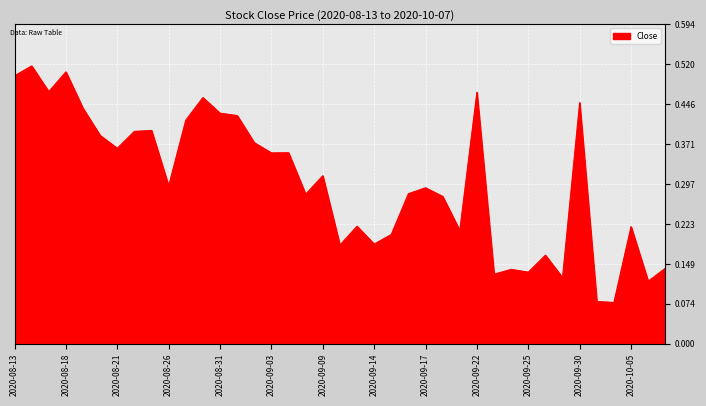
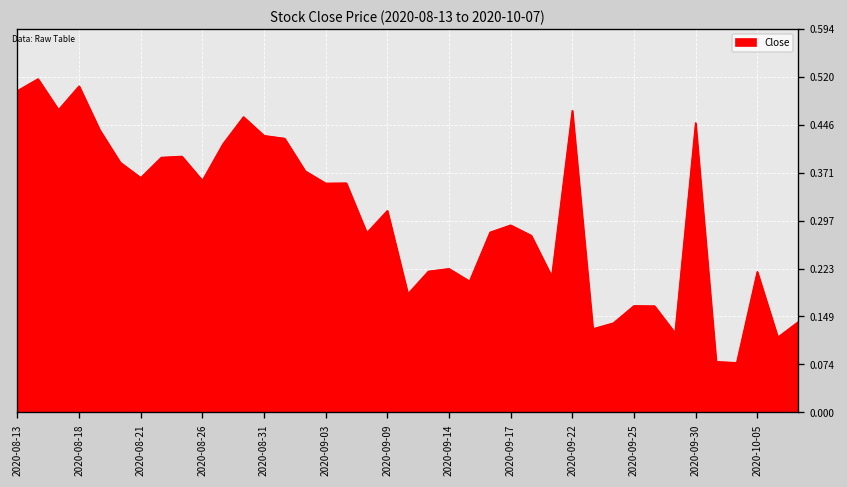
2020-08-26: 0.29 -> 0.36
2020-09-14: 0.19 -> 0.22
2020-09-25: 0.13 -> 0.17
